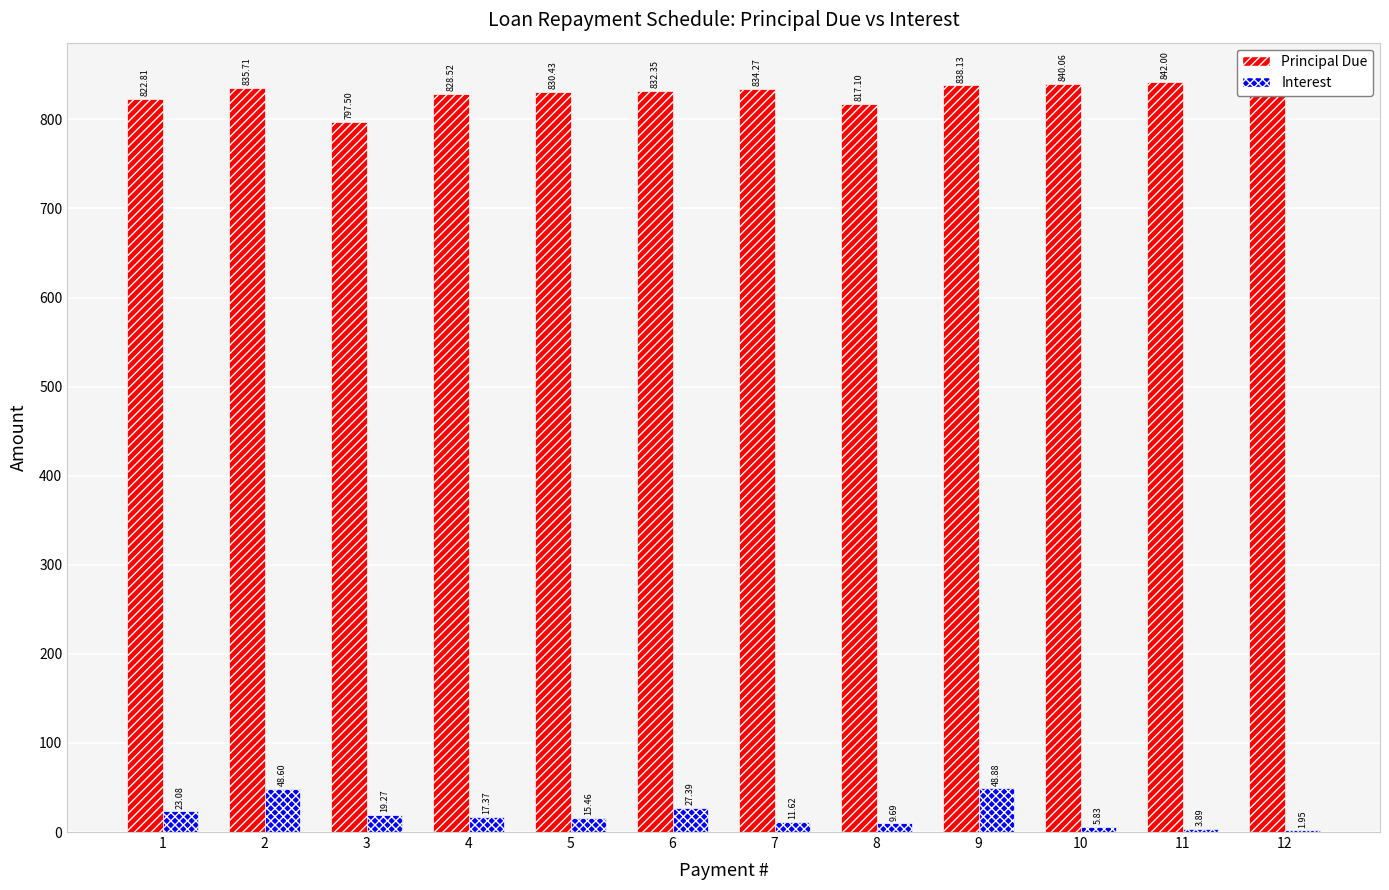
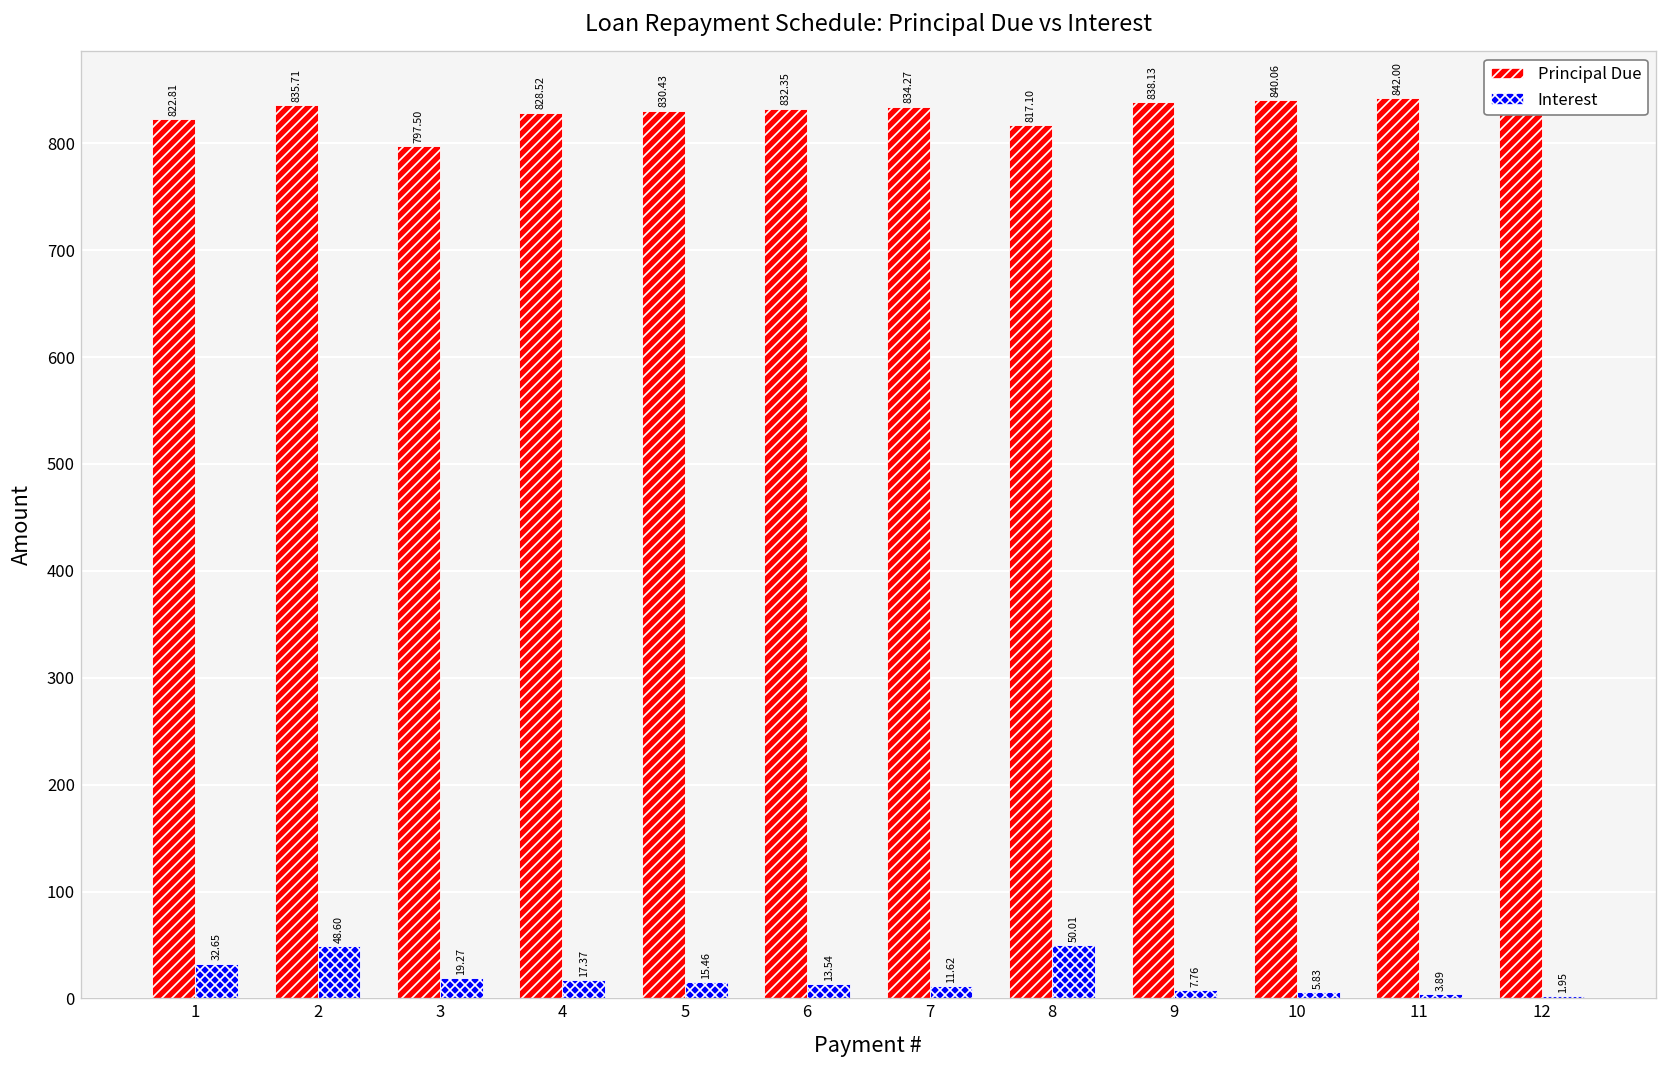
Interest, 1: 23.08 -> 32.65
Interest, 6: 27.39 -> 13.54
Interest, 8: 9.69 -> 50.01
Interest, 9: 48.88 -> 7.76
